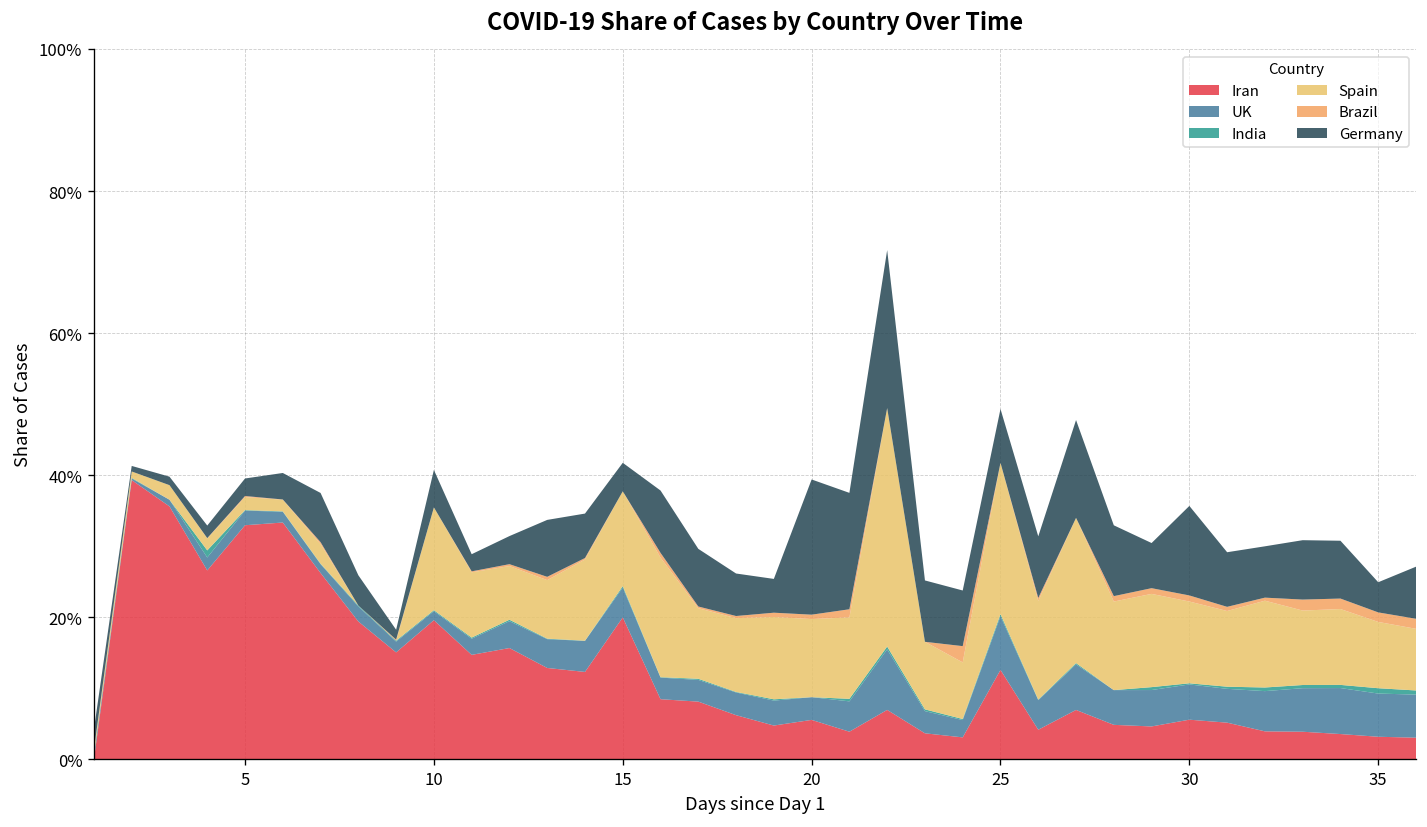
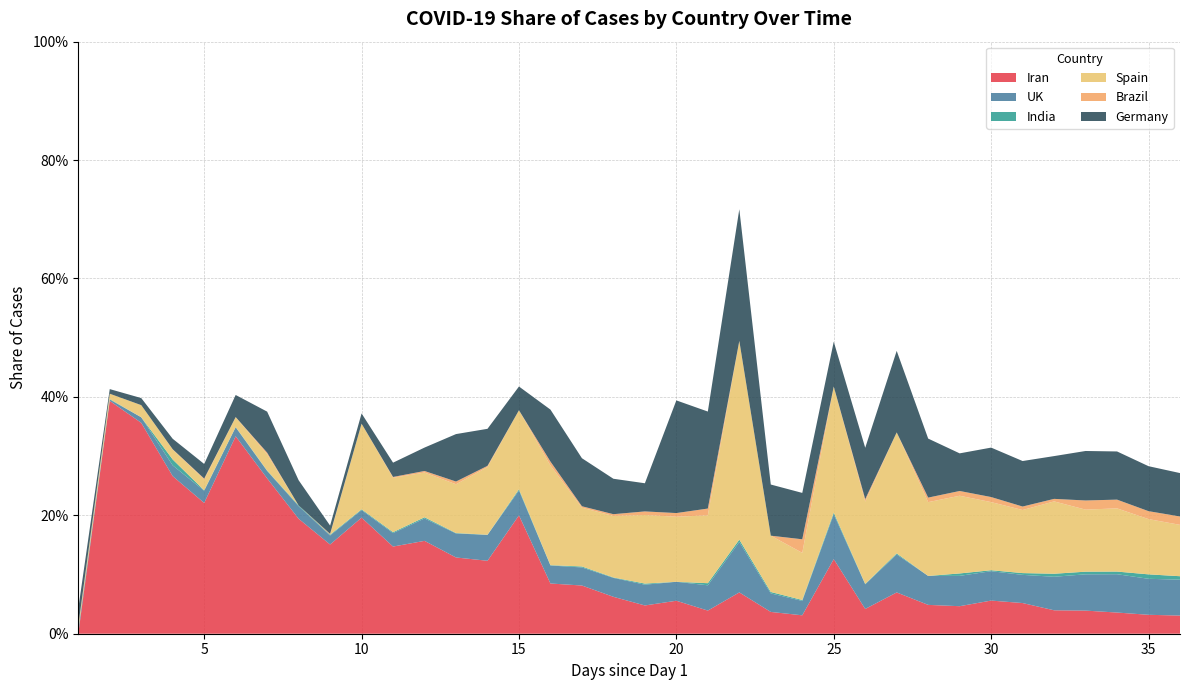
Iran, 5: 33% -> 22%
Germany, 10: 5% -> 2%
Germany, 30: 13% -> 8%
Germany, 35: 4% -> 8%
